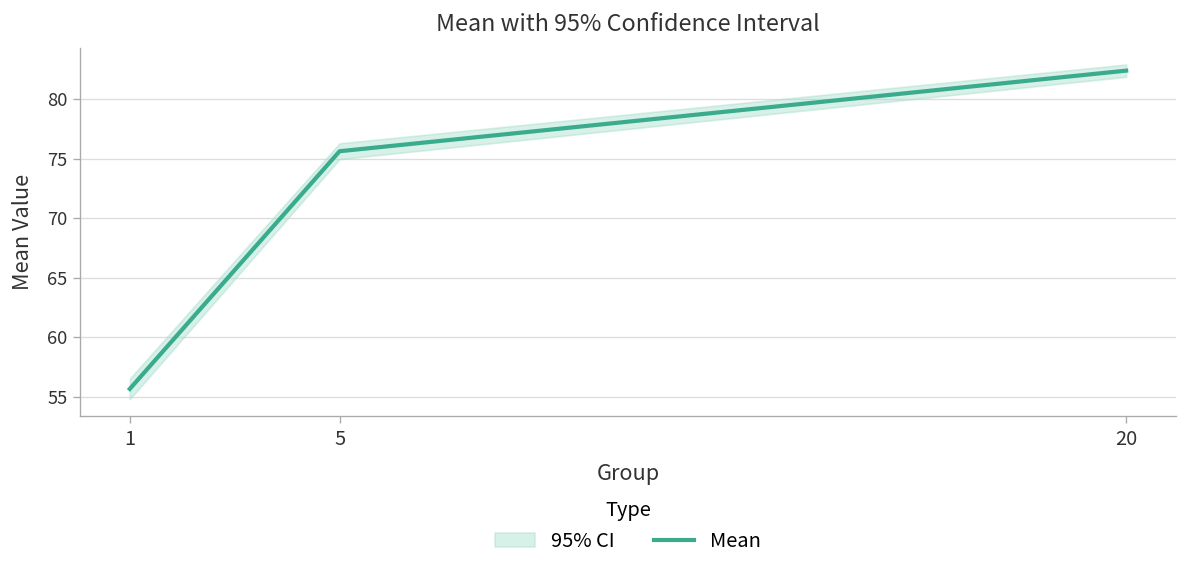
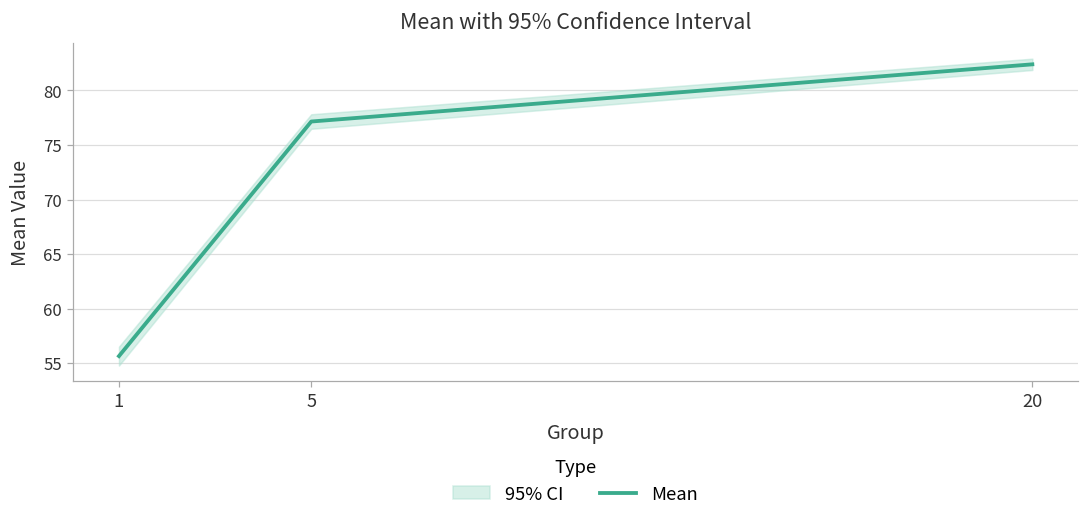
Mean, 5: 76 -> 77
